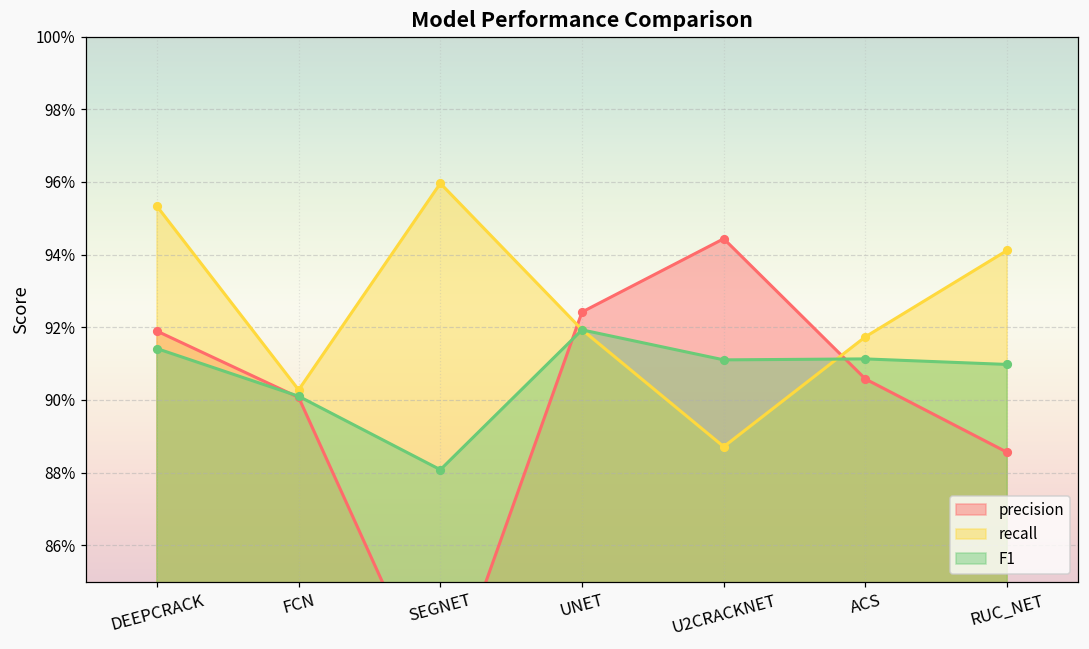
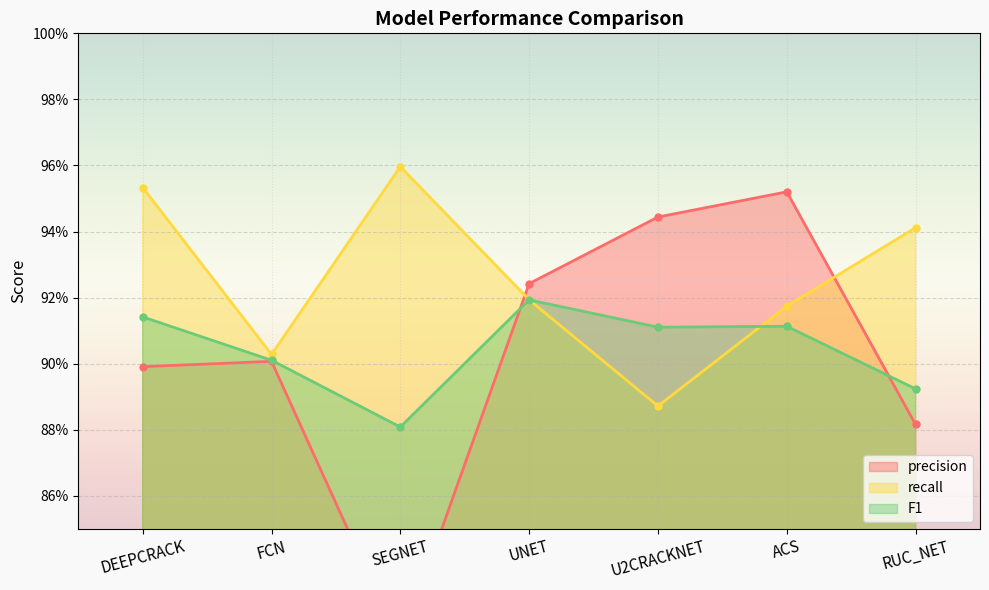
precision, DEEPCRACK: 91.9% -> 89.9%
precision, ACS: 90.6% -> 95.2%
precision, RUC_NET: 88.6% -> 88.2%
F1, RUC_NET: 91.0% -> 89.2%
